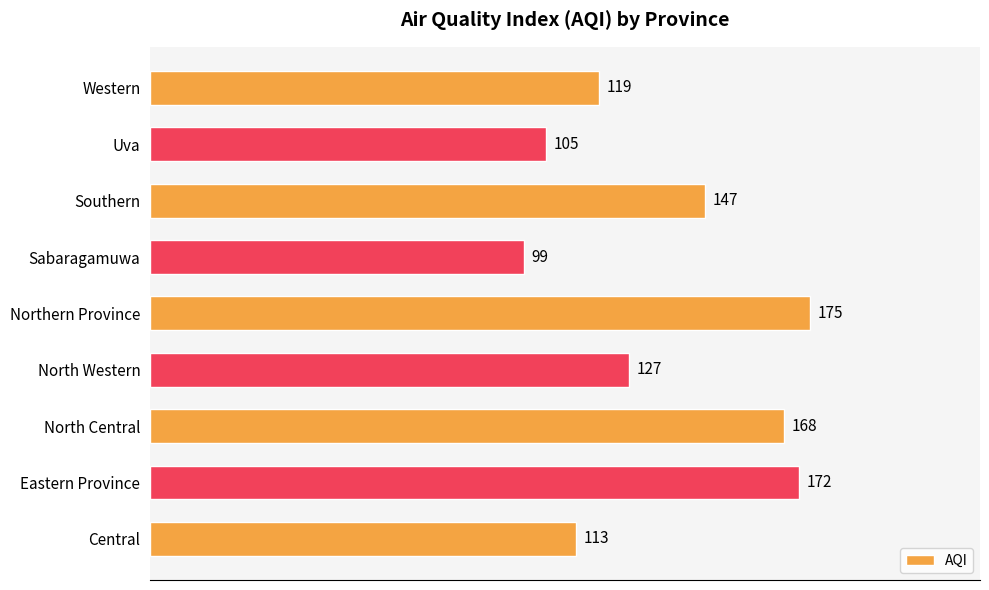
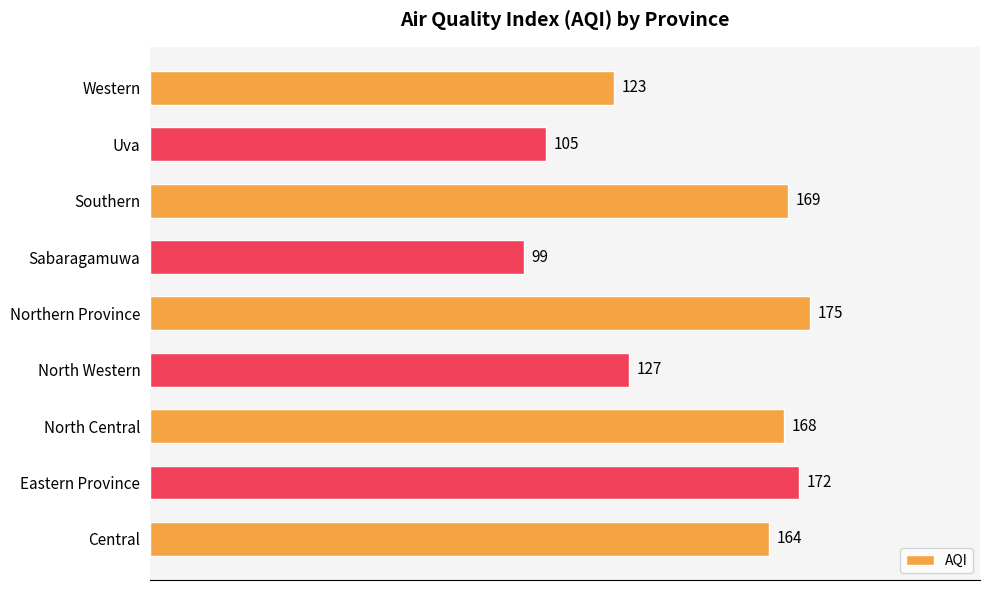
Western: 119 -> 123
Southern: 147 -> 169
Central: 113 -> 164
